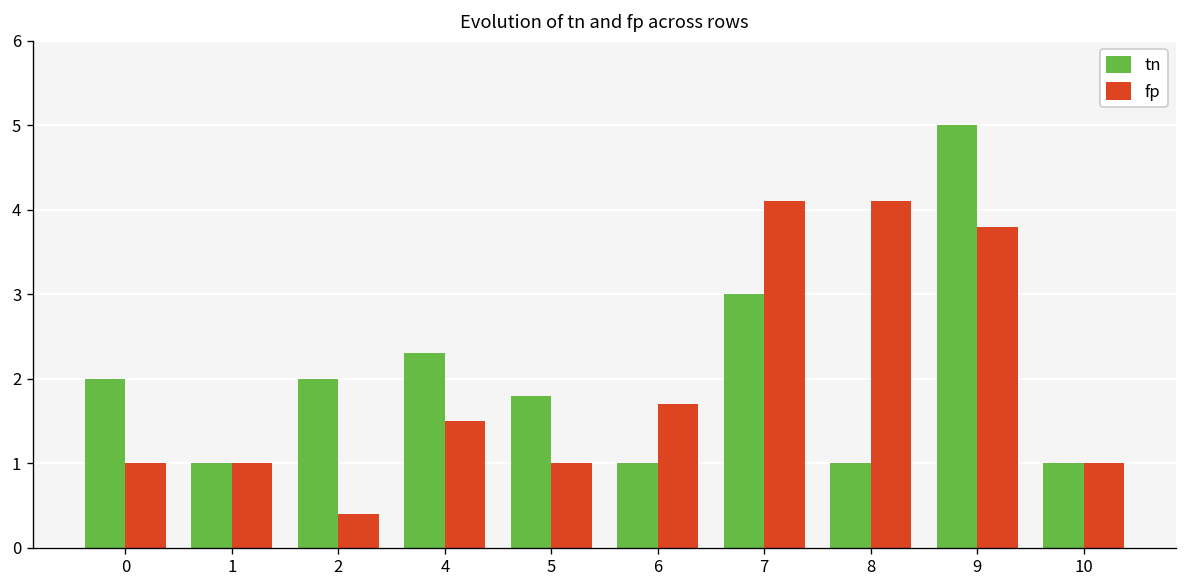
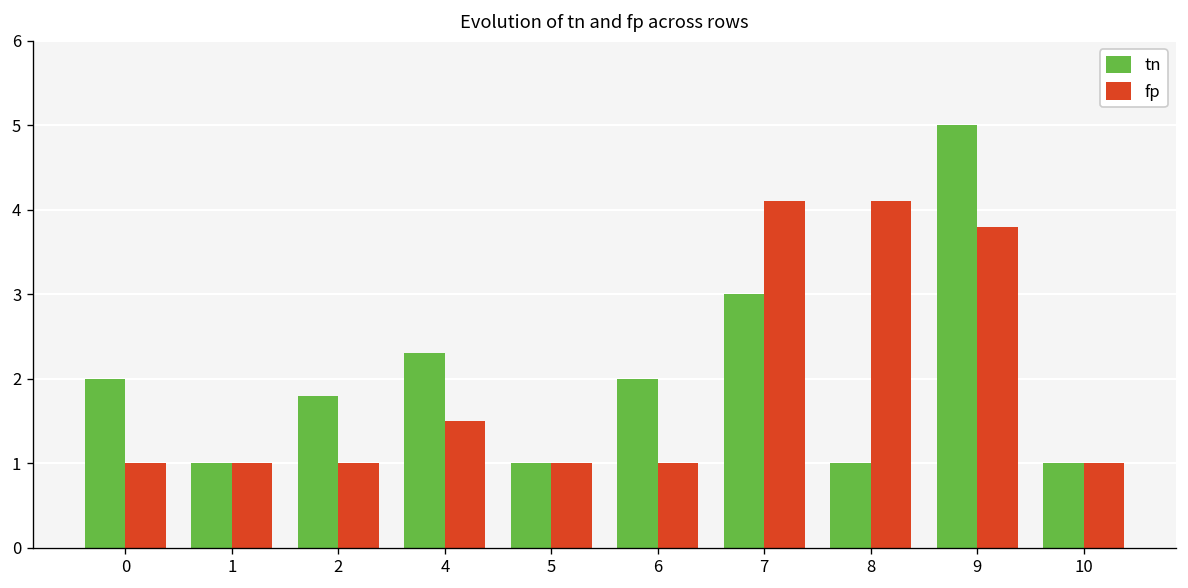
tn, 2: 2.0 -> 1.8
fp, 2: 0.4 -> 1.0
tn, 5: 1.8 -> 1.0
tn, 6: 1 -> 2
fp, 6: 1.7 -> 1.0
